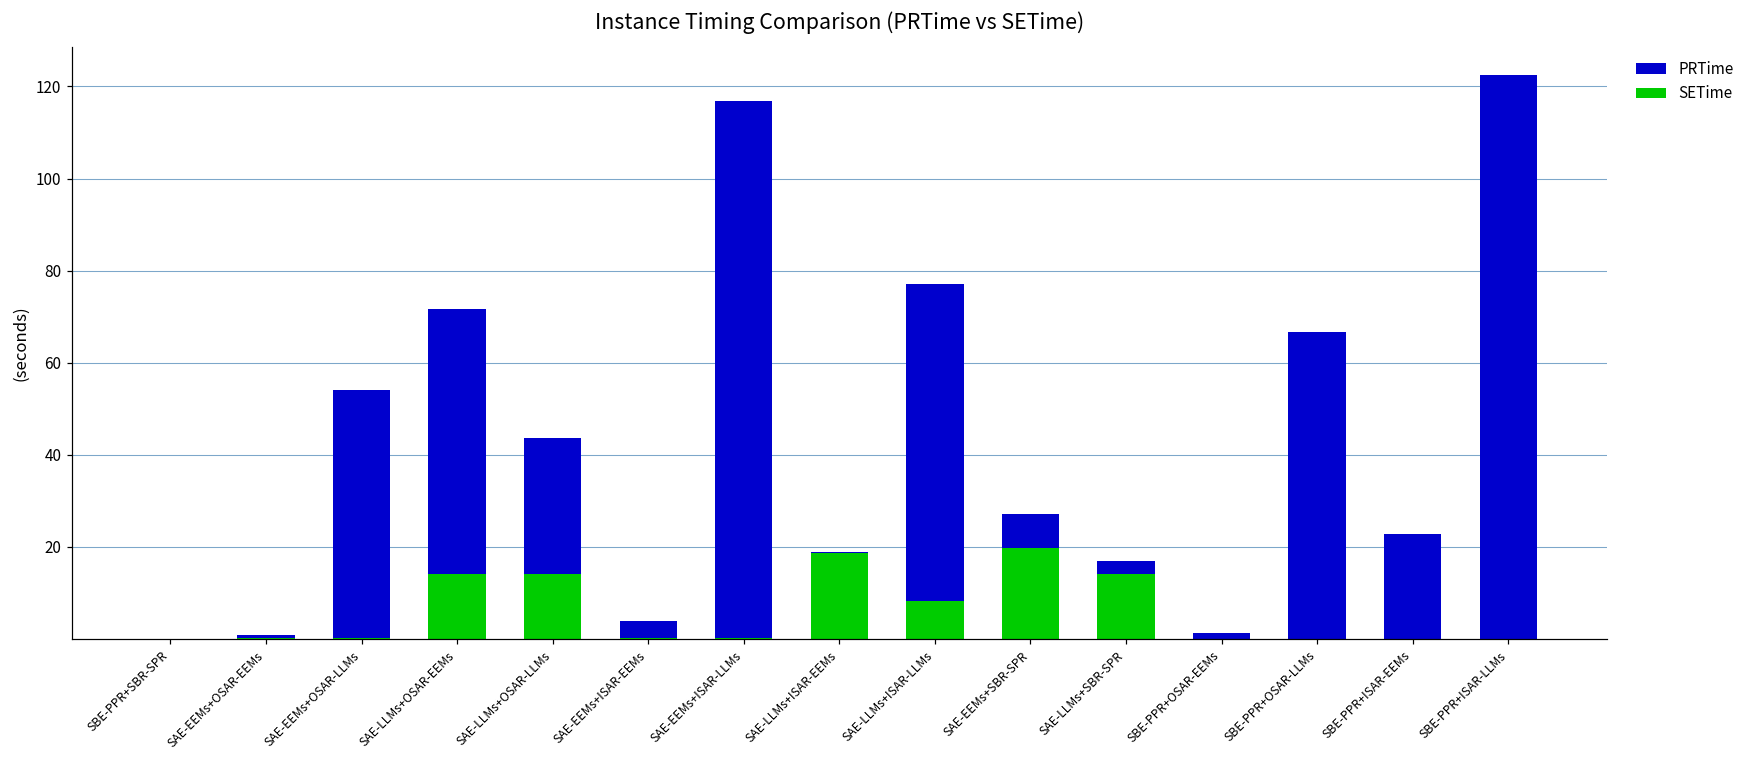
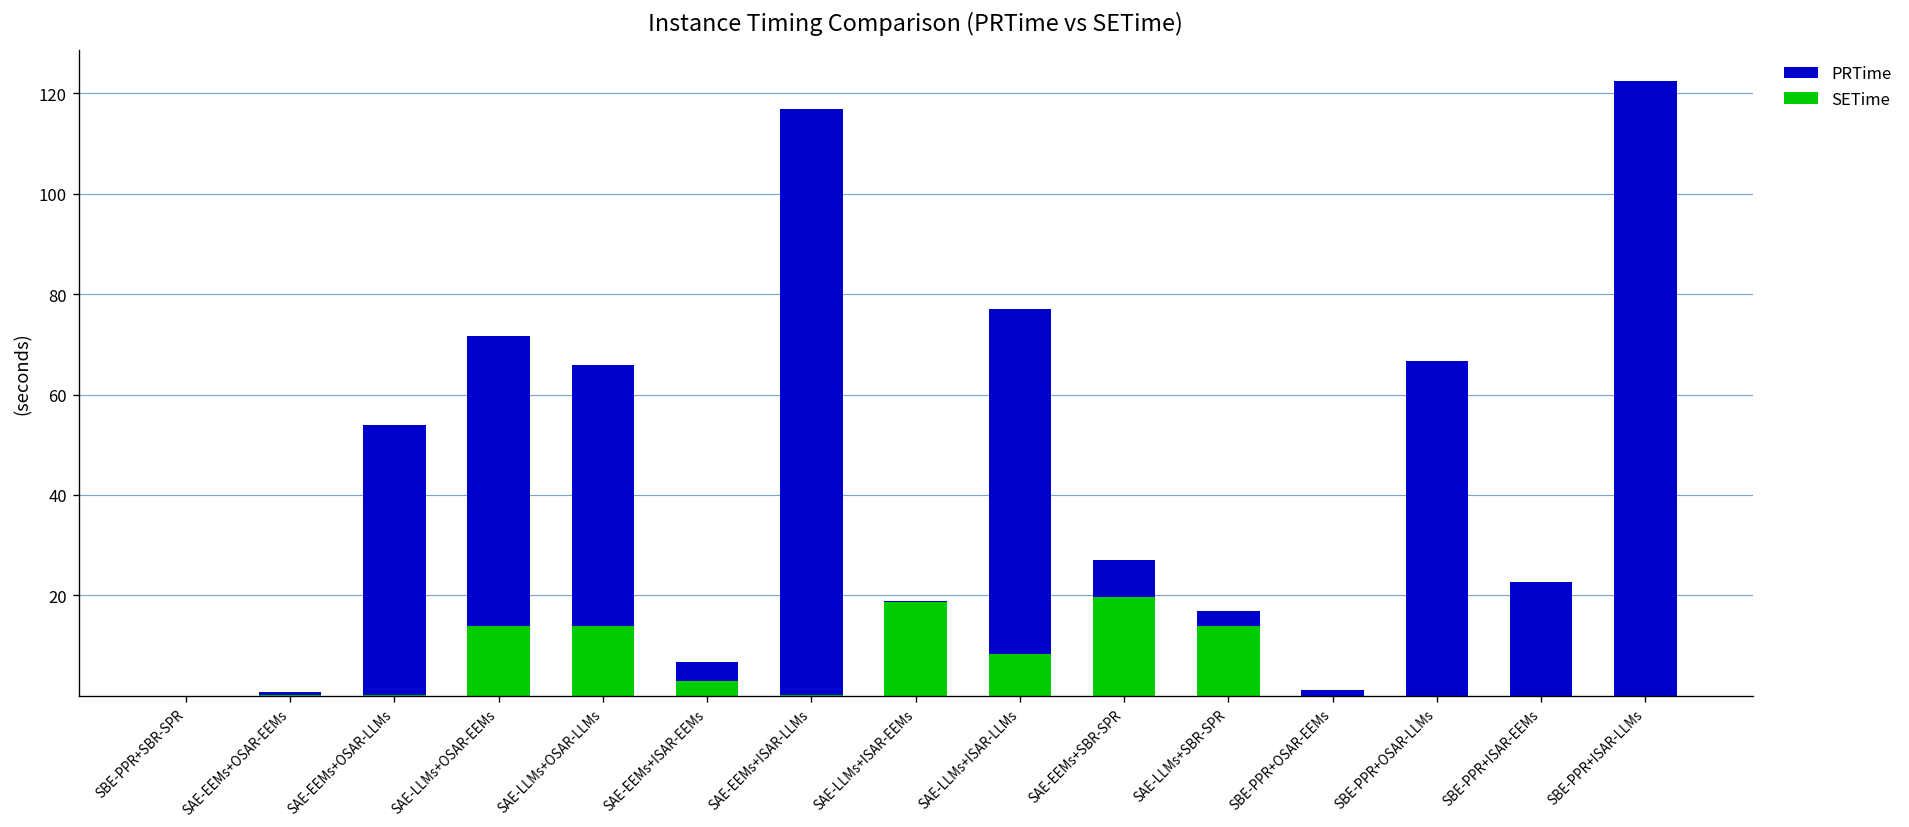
PRTime, SAE-LLMs+OSAR-LLMs: 30 -> 52
SETime, SAE-EEMs+ISAR-EEMs: 0 -> 3
